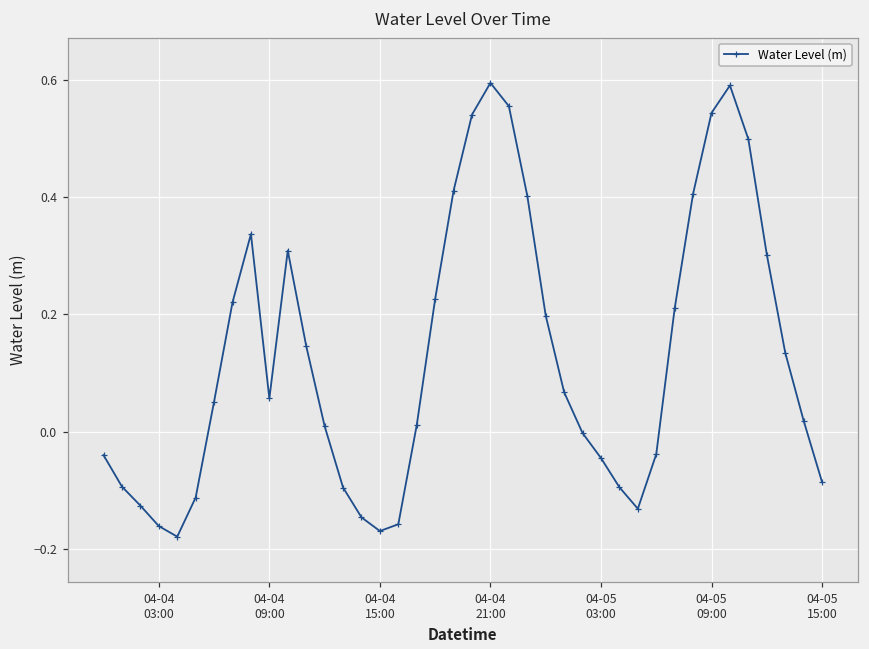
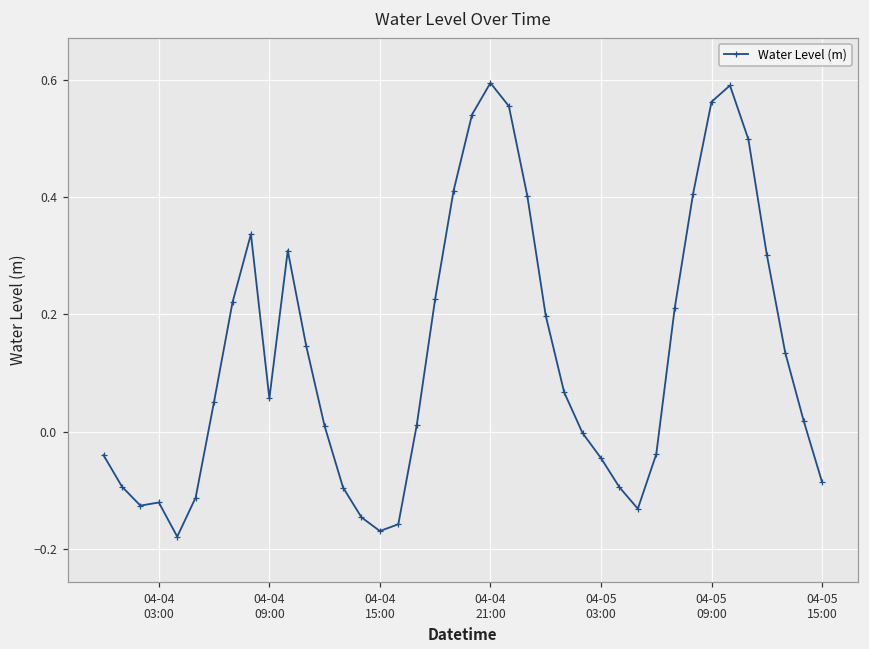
04-04 03:00: -0.16 -> -0.12
04-05 09:00: 0.54 -> 0.56
